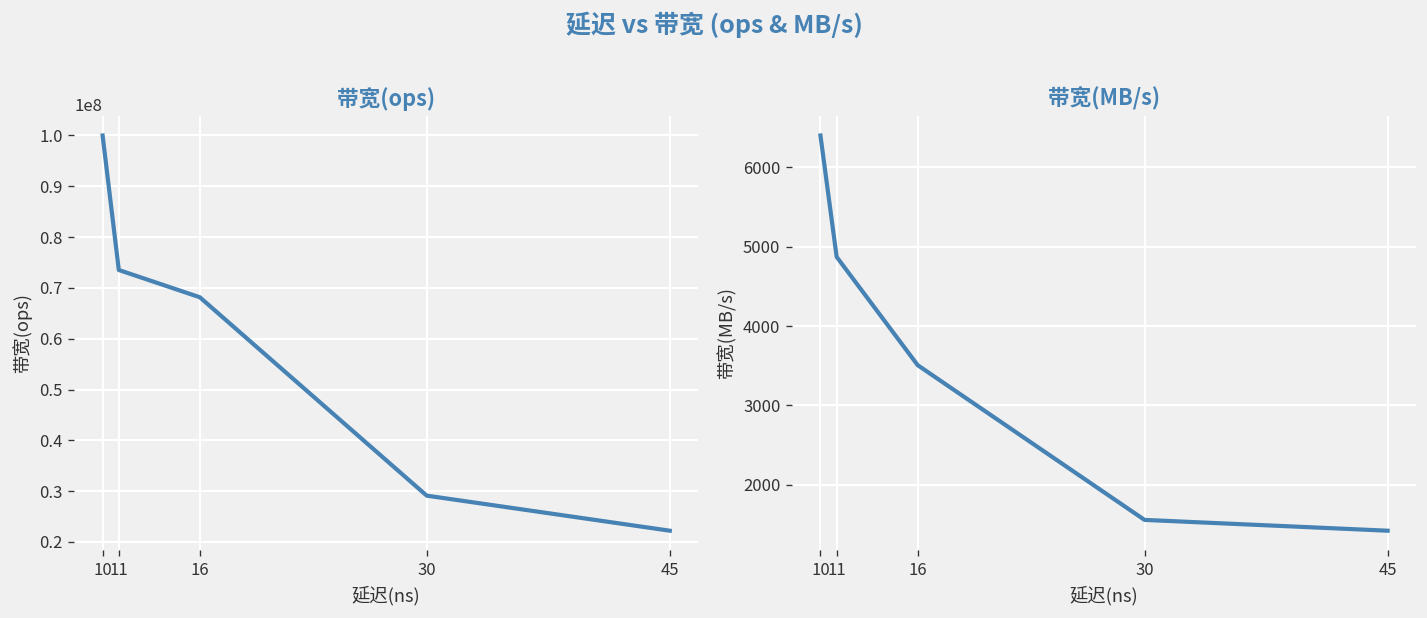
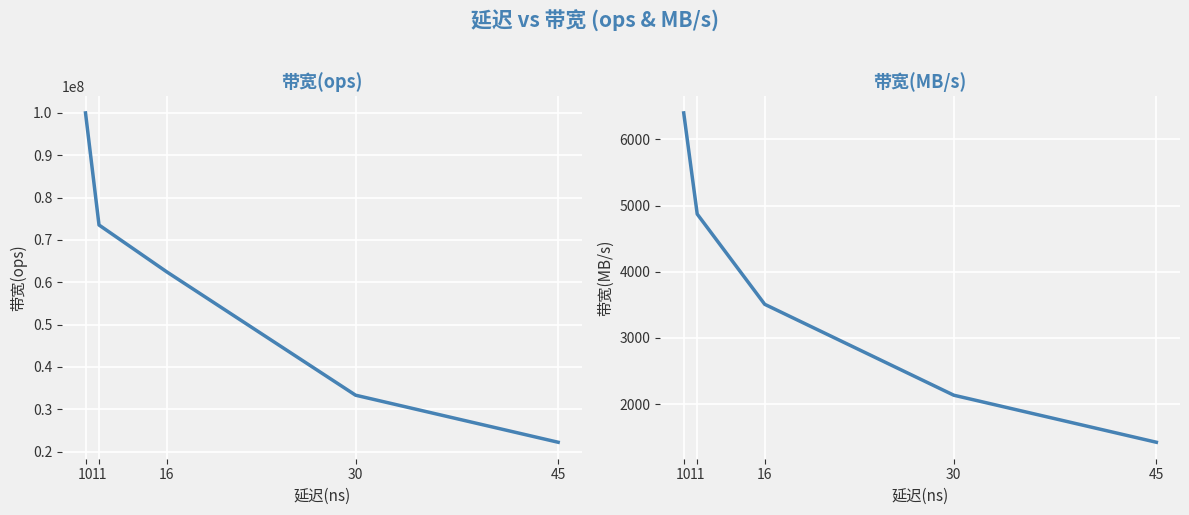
带宽(ops), 16: 68000000 -> 63000000
带宽(ops), 30: 29000000 -> 33000000
带宽(MB/s), 30: 1600 -> 2100
